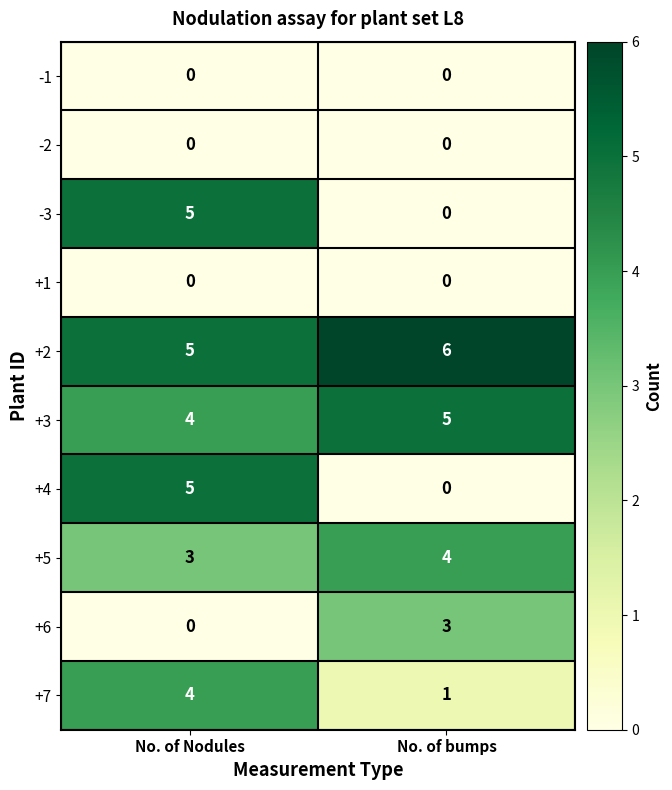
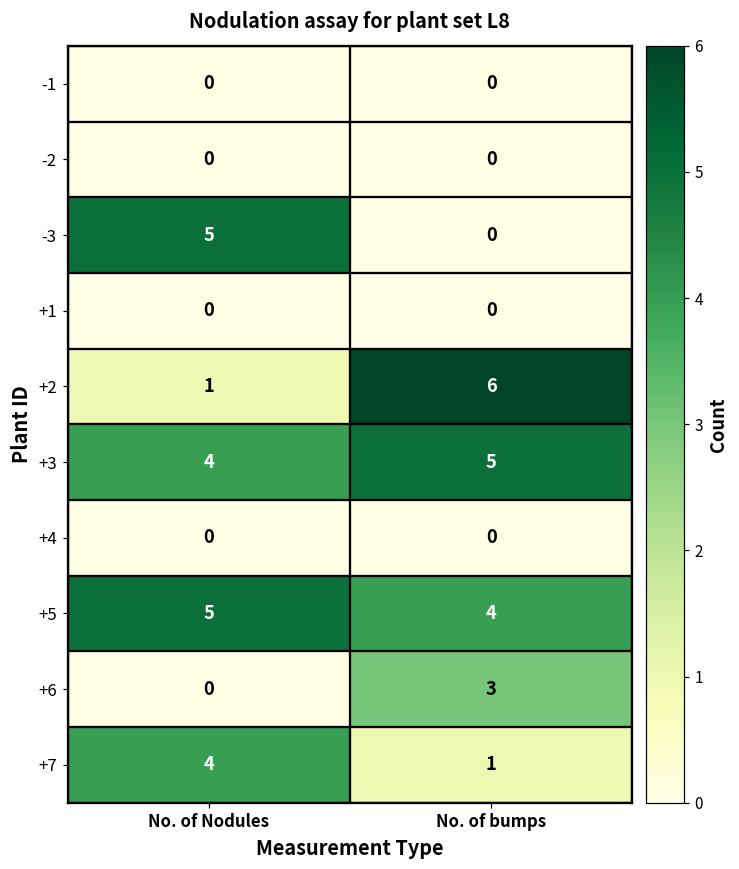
+2, No. of Nodules: 5 -> 1
+4, No. of Nodules: 5 -> 0
+5, No. of Nodules: 3 -> 5
